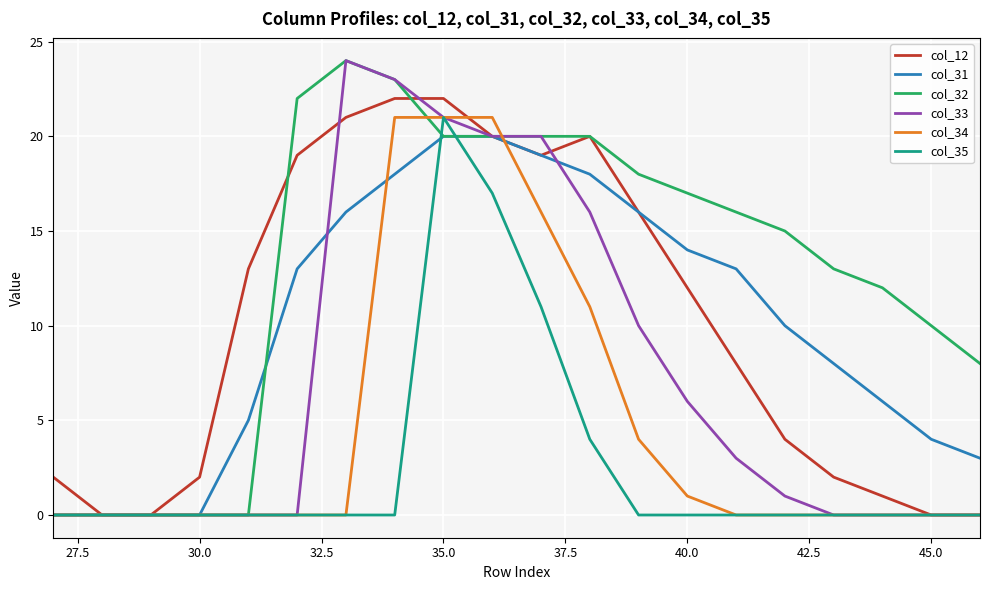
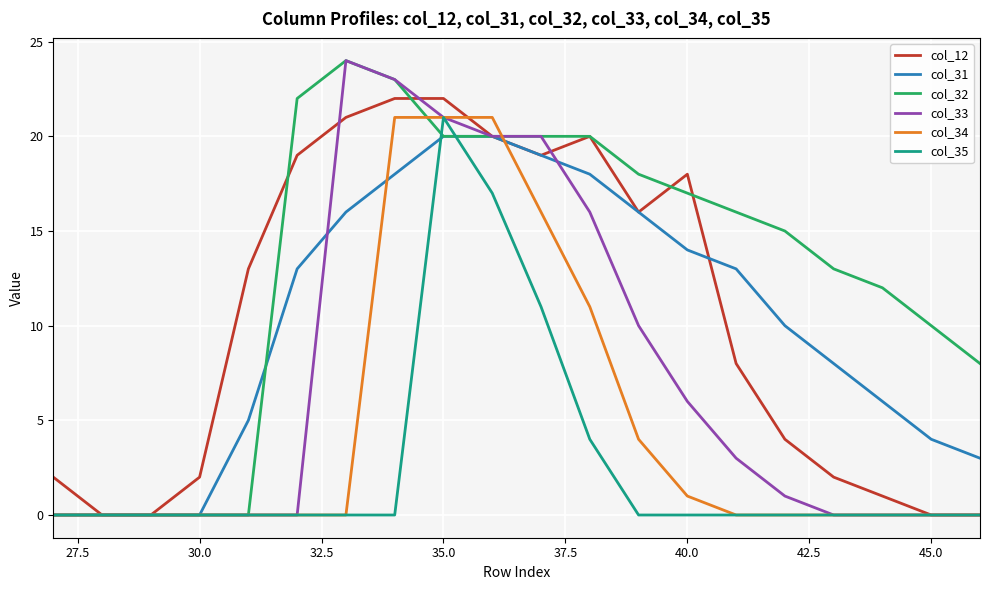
col_12, 40.0: 12 -> 18
